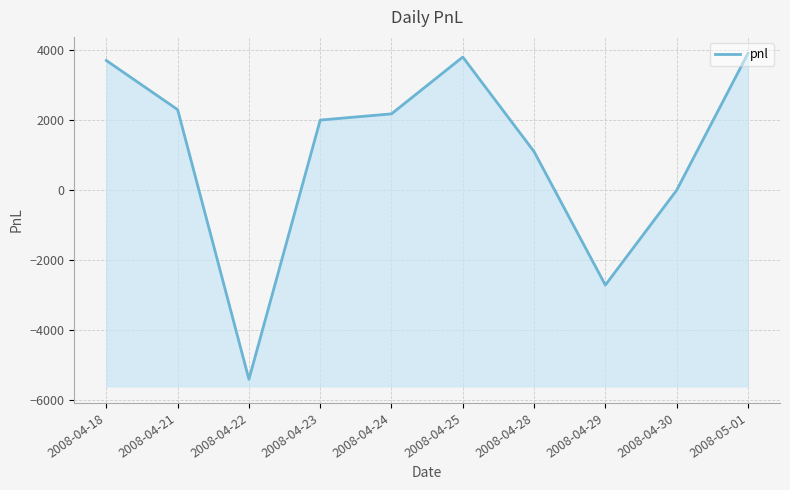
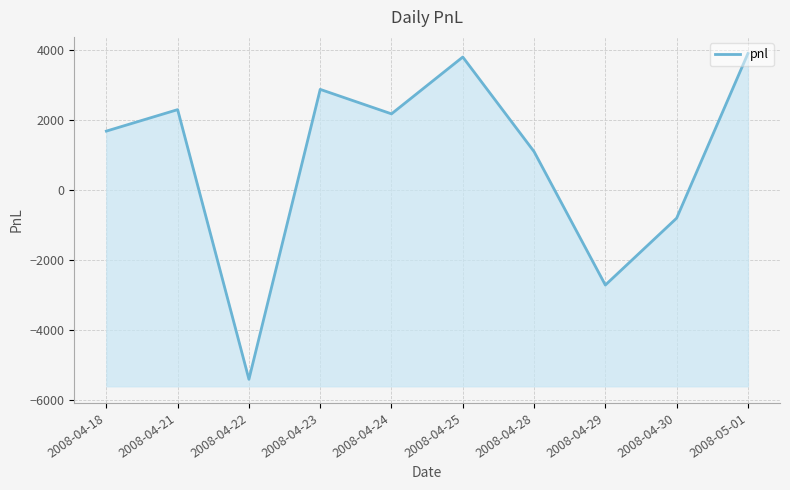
2008-04-18: 3700 -> 1700
2008-04-23: 2000 -> 2900
2008-04-30: 0 -> -800
